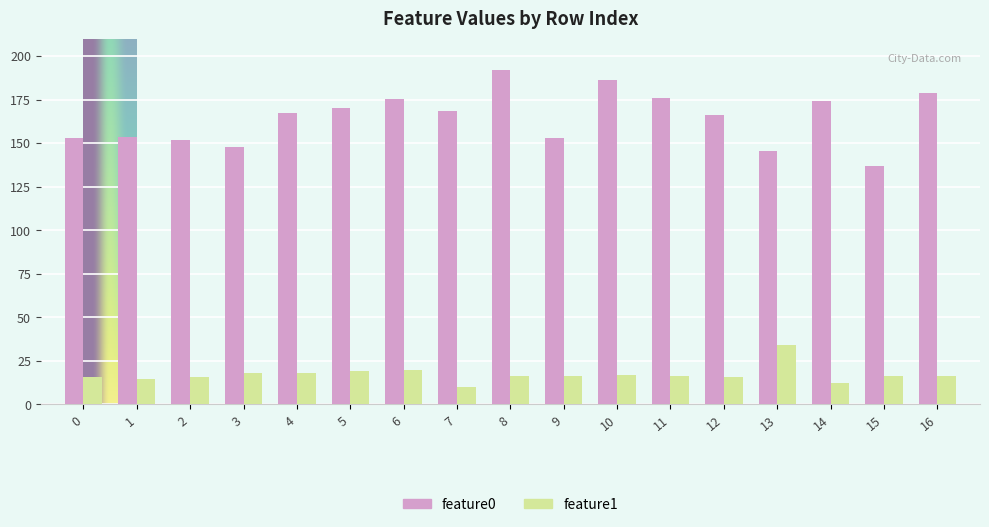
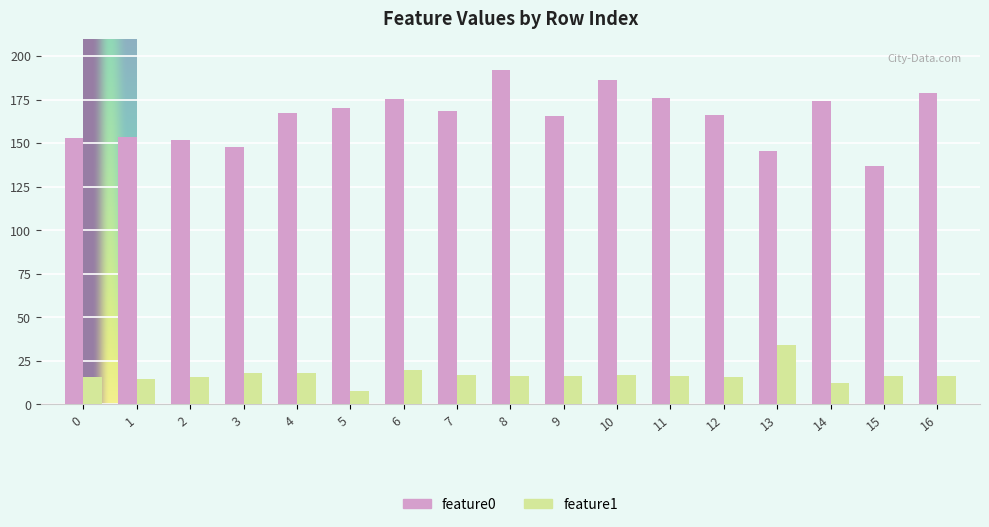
feature1, 5: 19 -> 7
feature1, 7: 10 -> 17
feature0, 9: 153 -> 166
